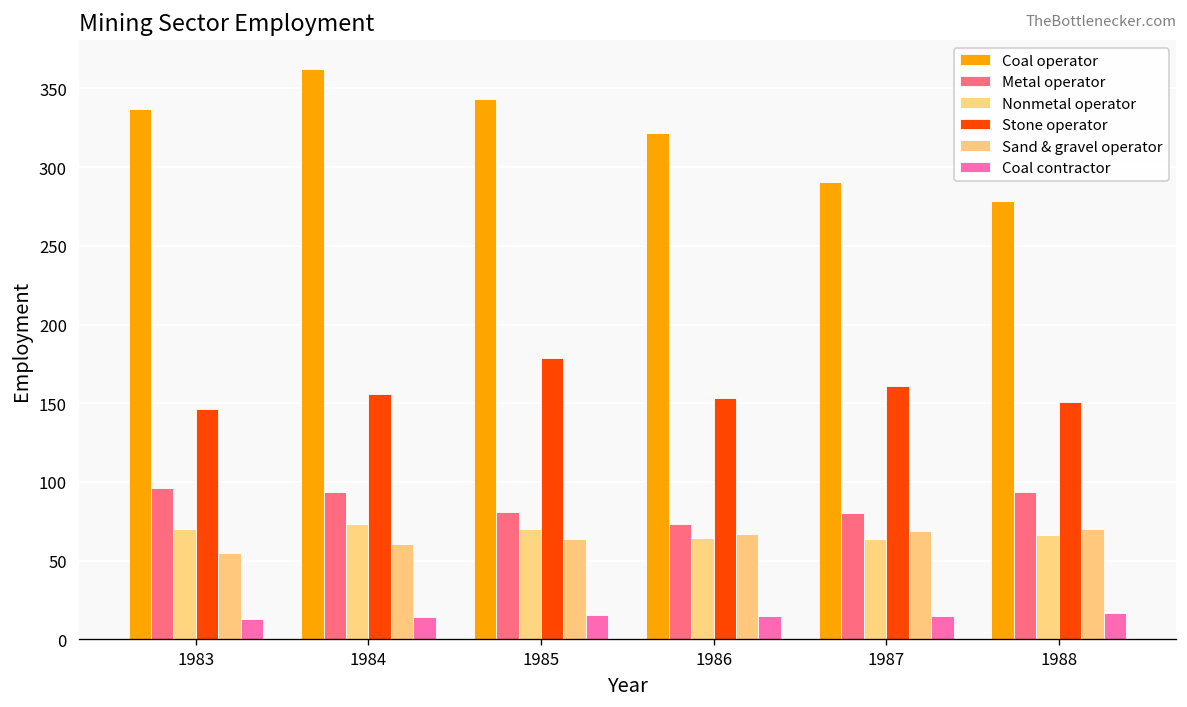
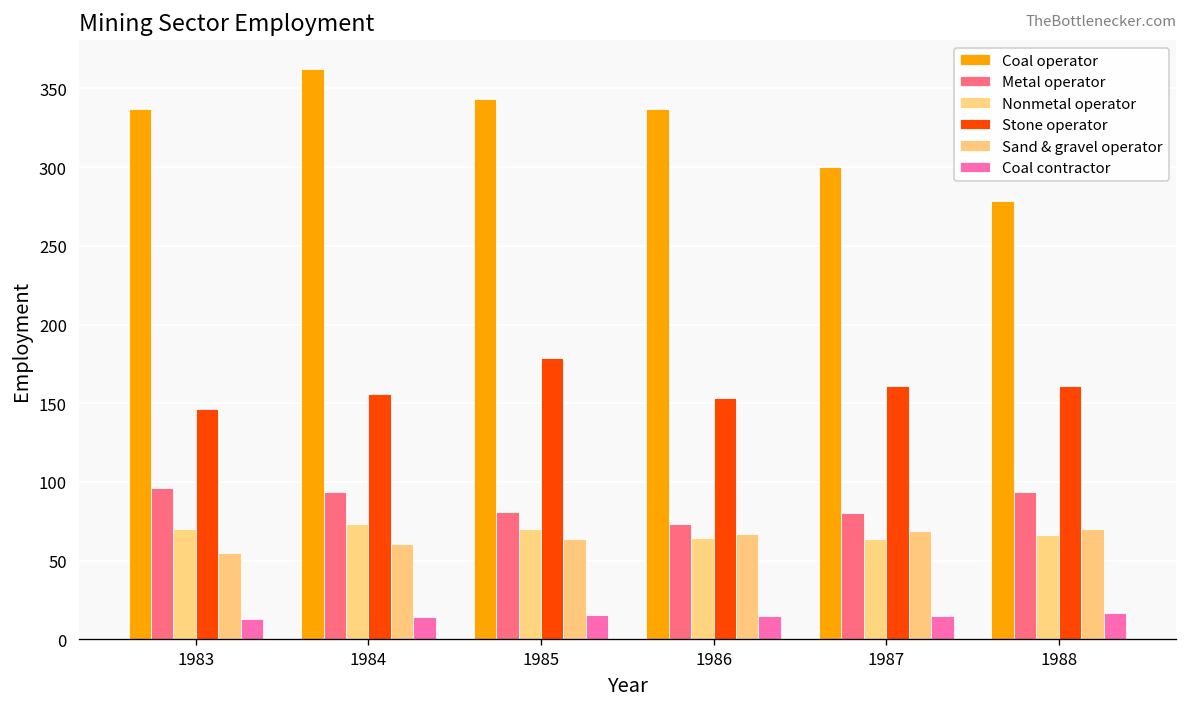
Coal operator, 1986: 322 -> 337
Coal operator, 1987: 290 -> 300
Stone operator, 1988: 151 -> 161
